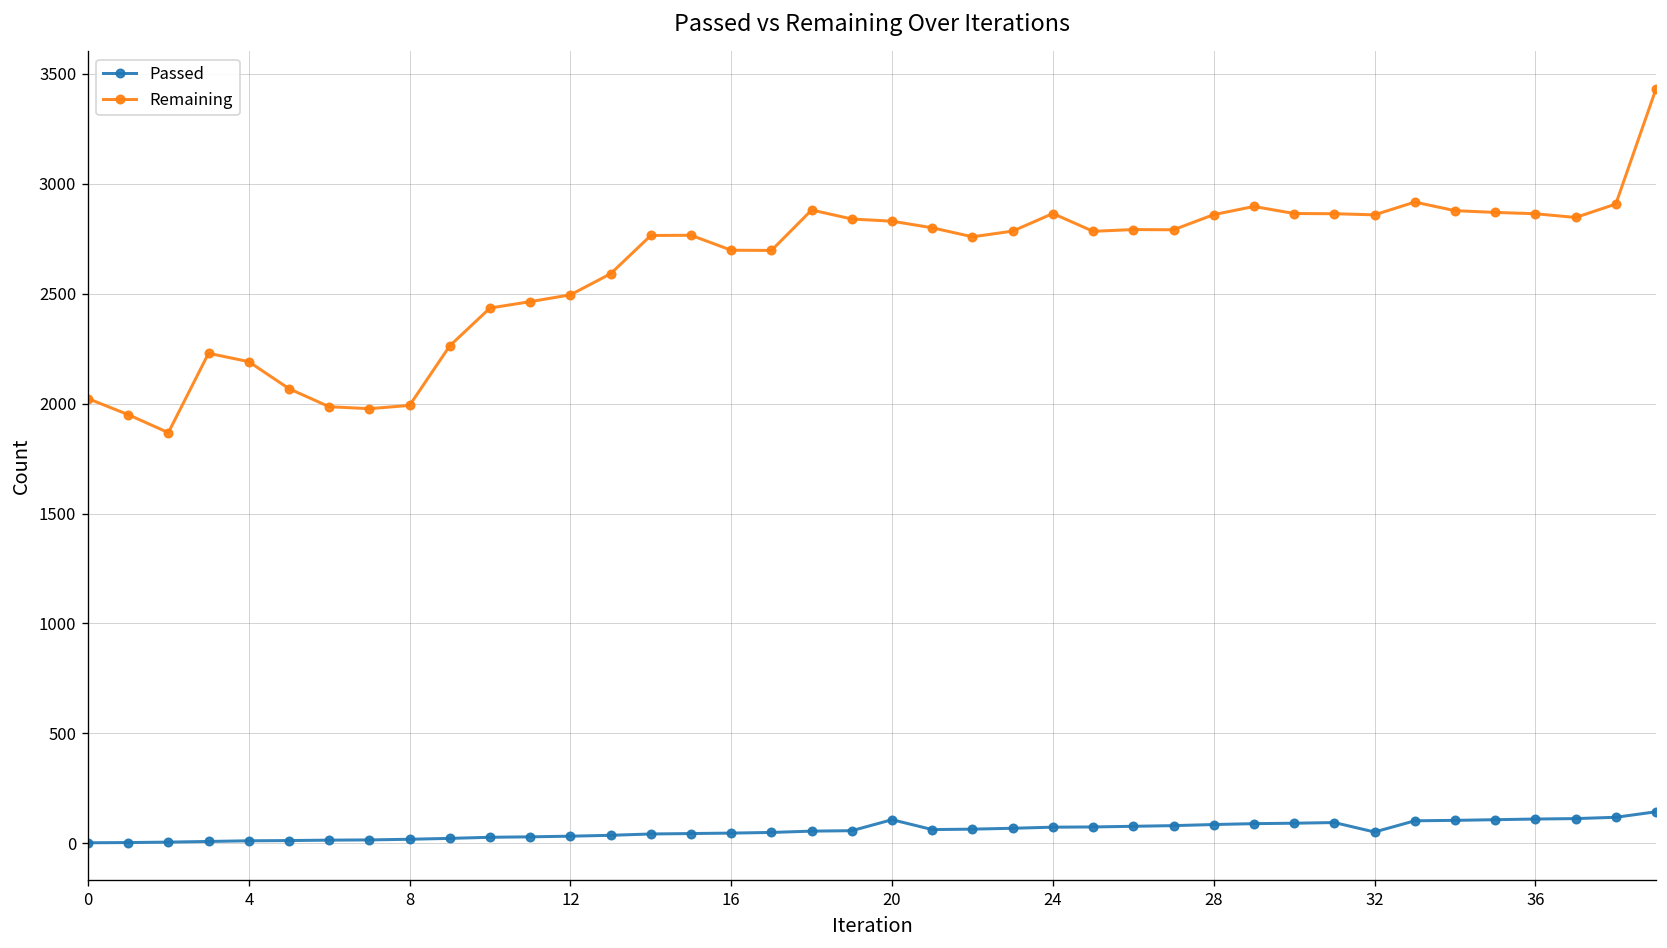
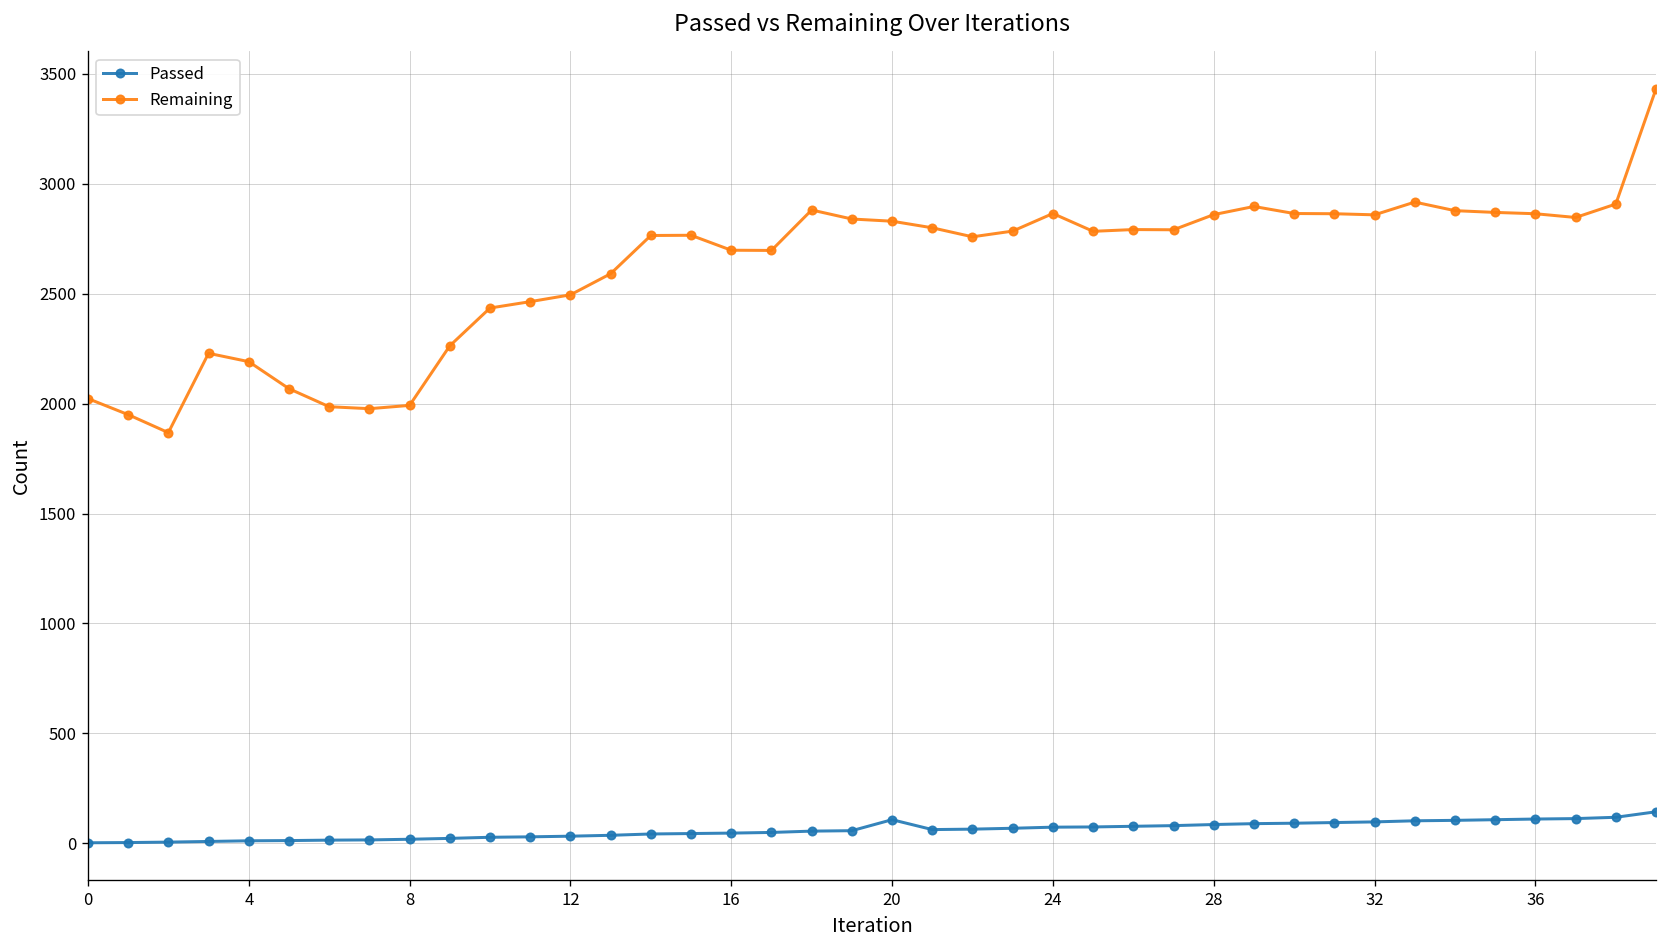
Passed, 32: 50 -> 100
